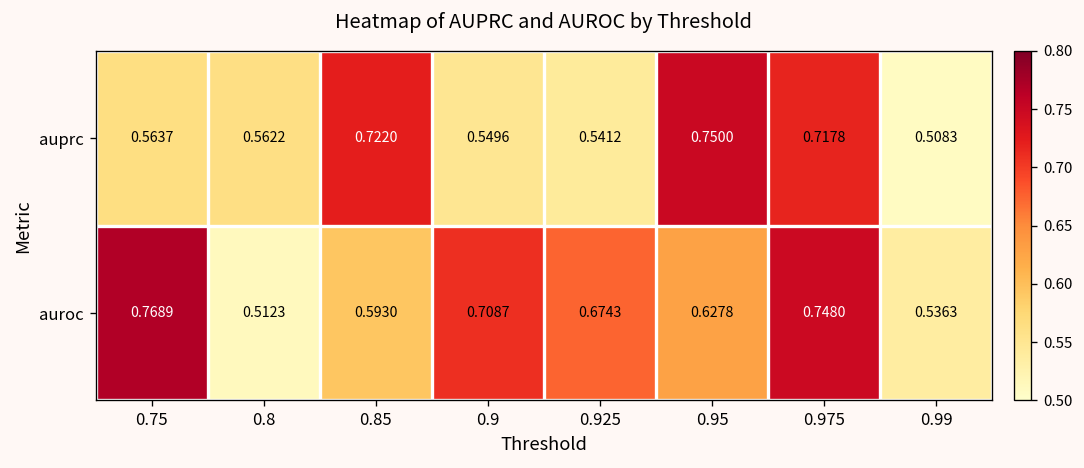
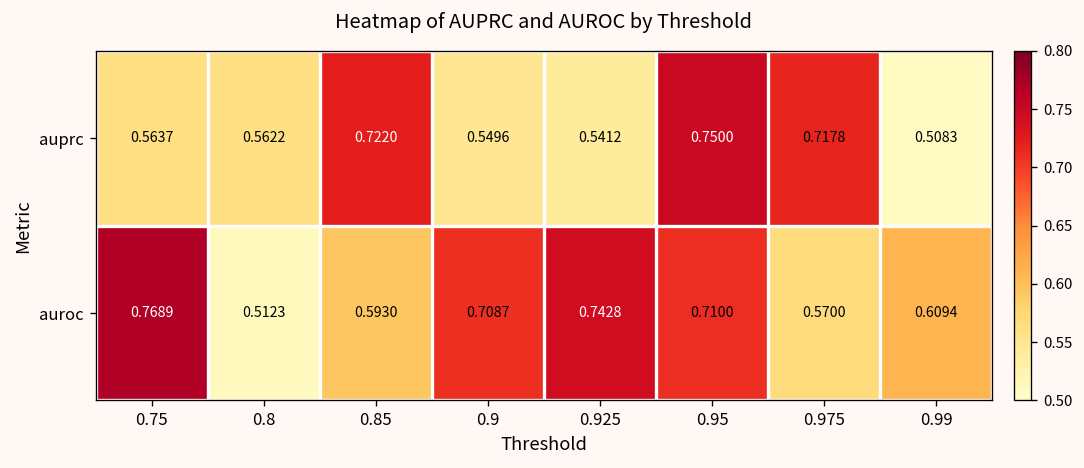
auroc, 0.925: 0.6743 -> 0.7428
auroc, 0.95: 0.6278 -> 0.7100
auroc, 0.975: 0.7480 -> 0.5700
auroc, 0.99: 0.5363 -> 0.6094
